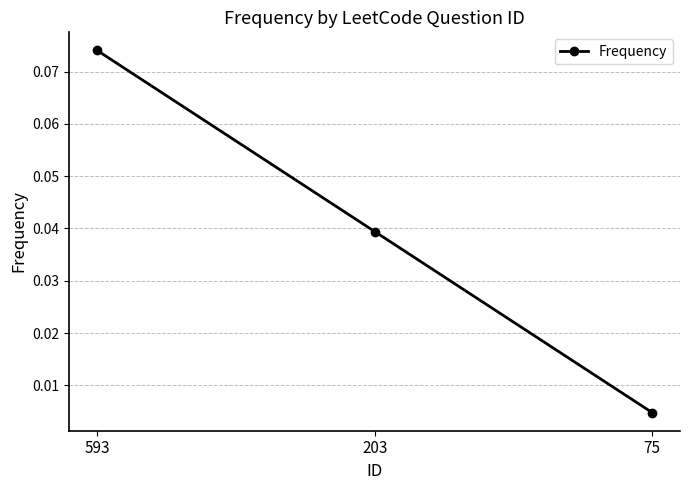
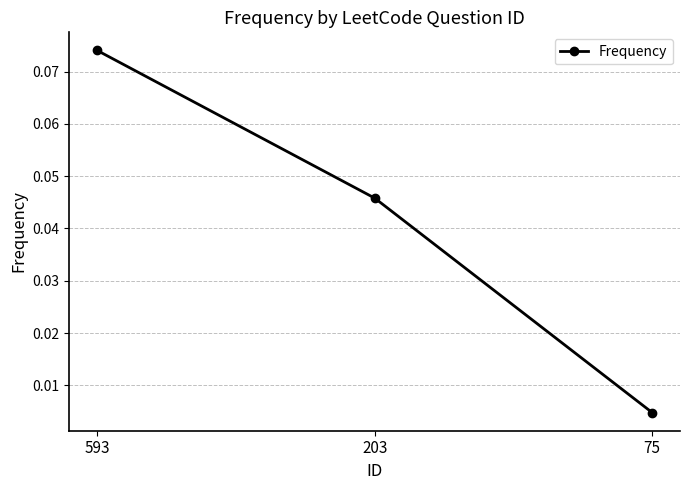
203: 0.039 -> 0.046
